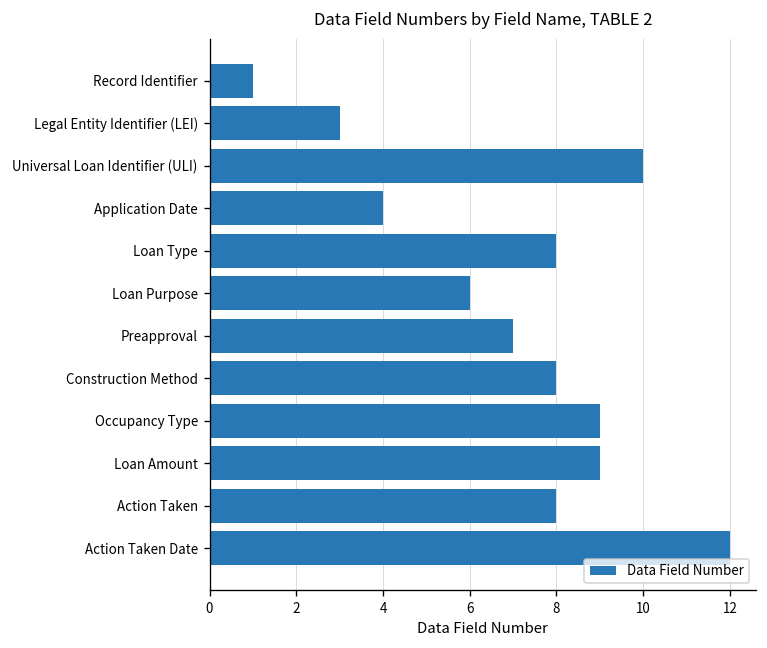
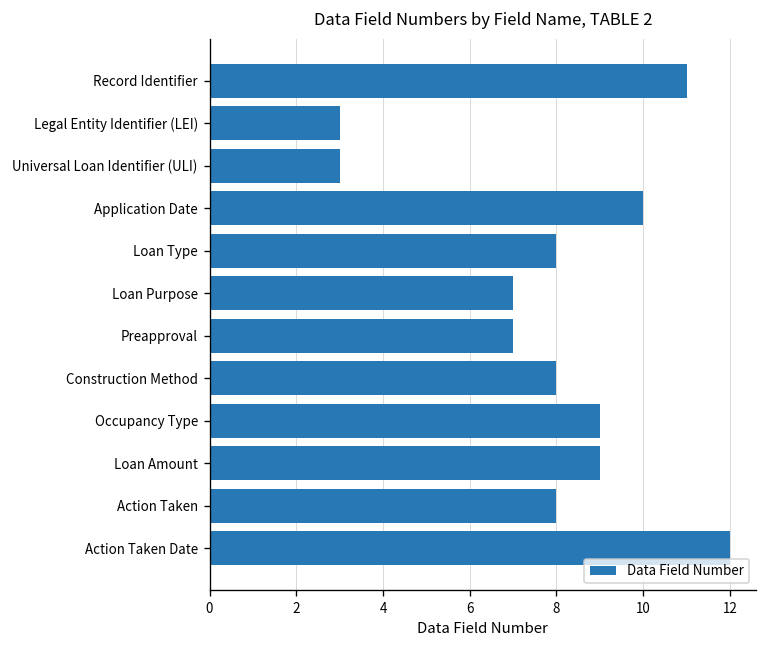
Record Identifier: 1 -> 11
Universal Loan Identifier (ULI): 10 -> 3
Application Date: 4 -> 10
Loan Purpose: 6 -> 7
